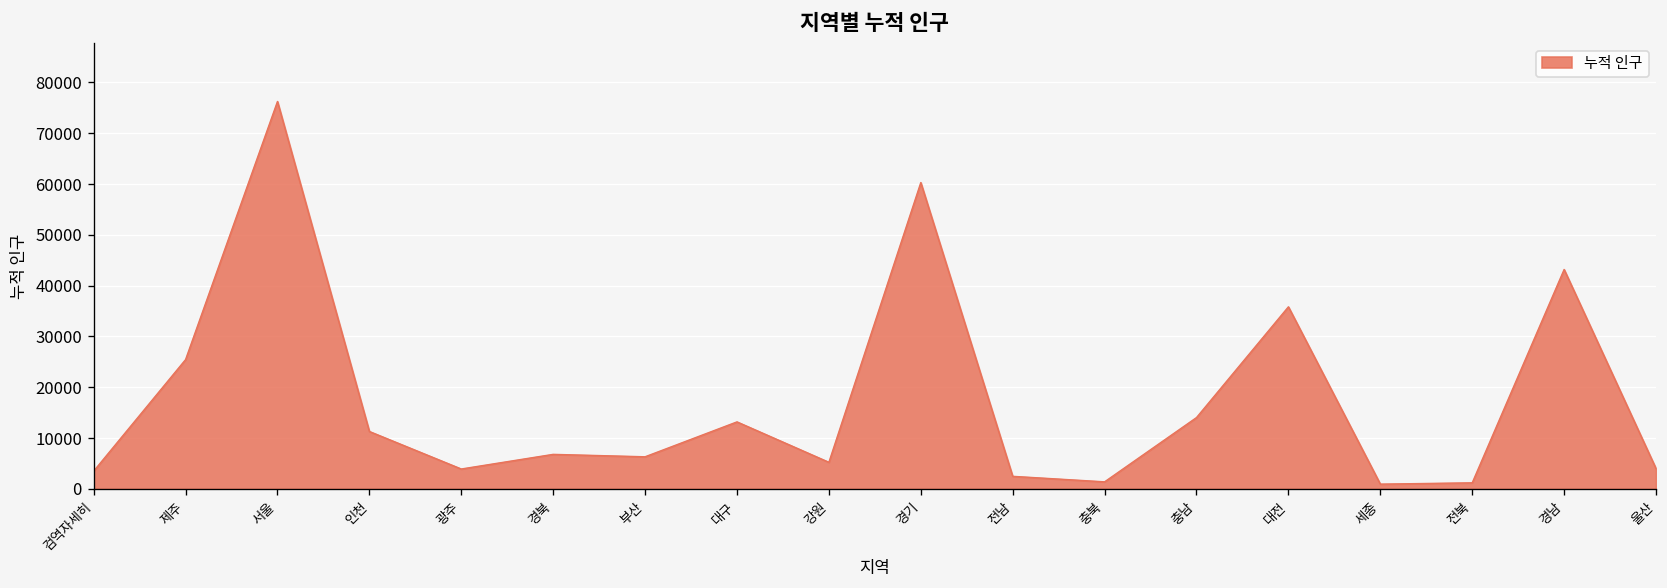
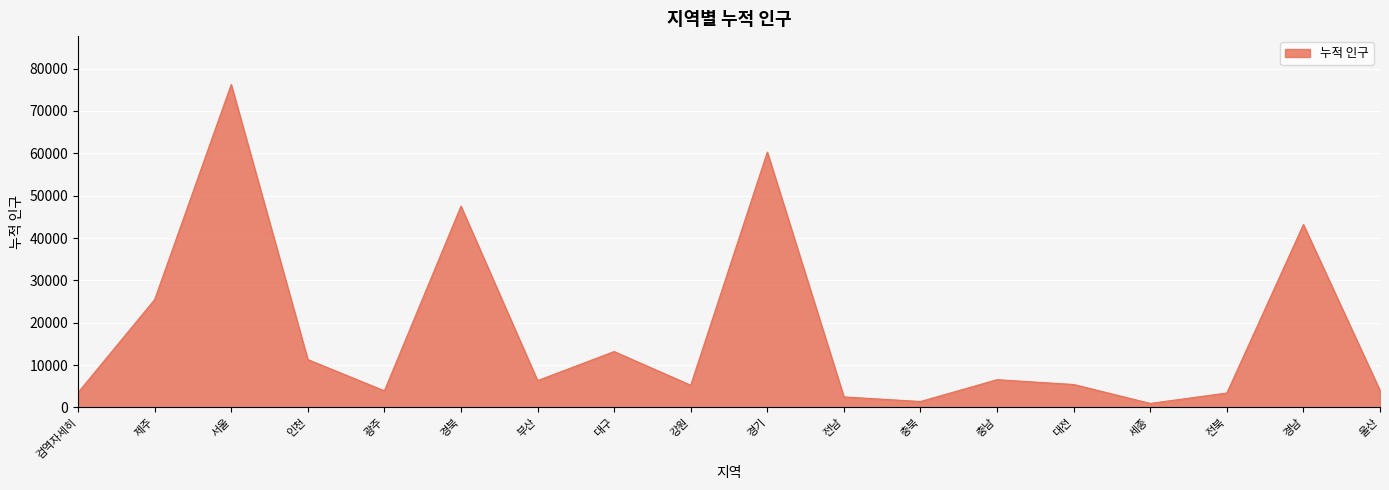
경북: 7000 -> 48000
충남: 14000 -> 7000
대전: 36000 -> 5000
전북: 1000 -> 3000
